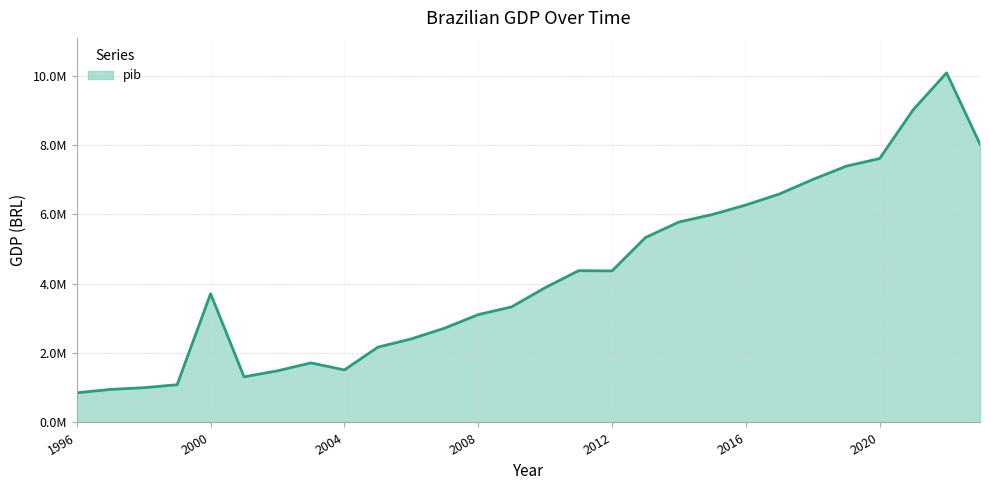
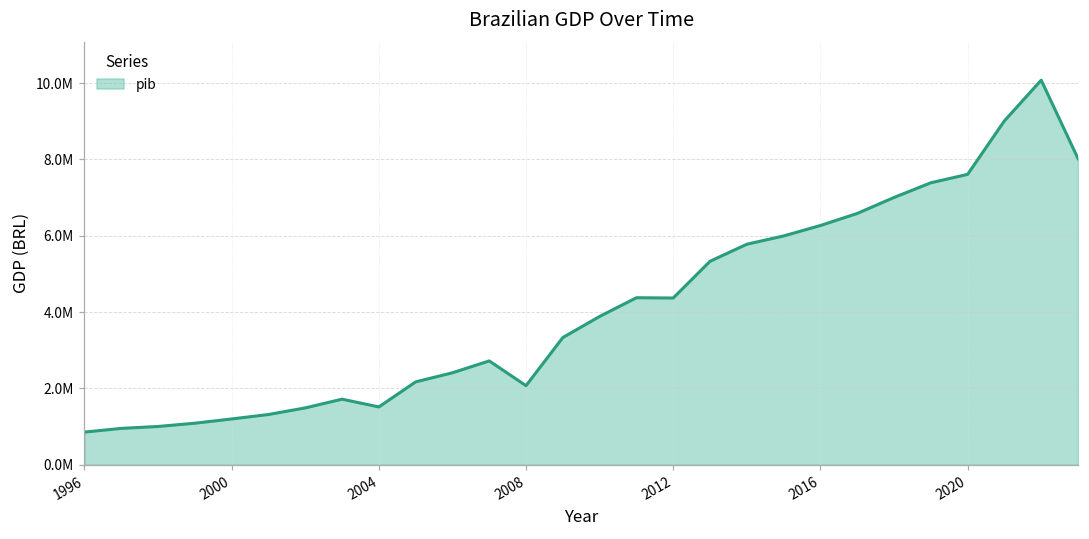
2000: 3700000 -> 1200000
2008: 3100000 -> 2100000
